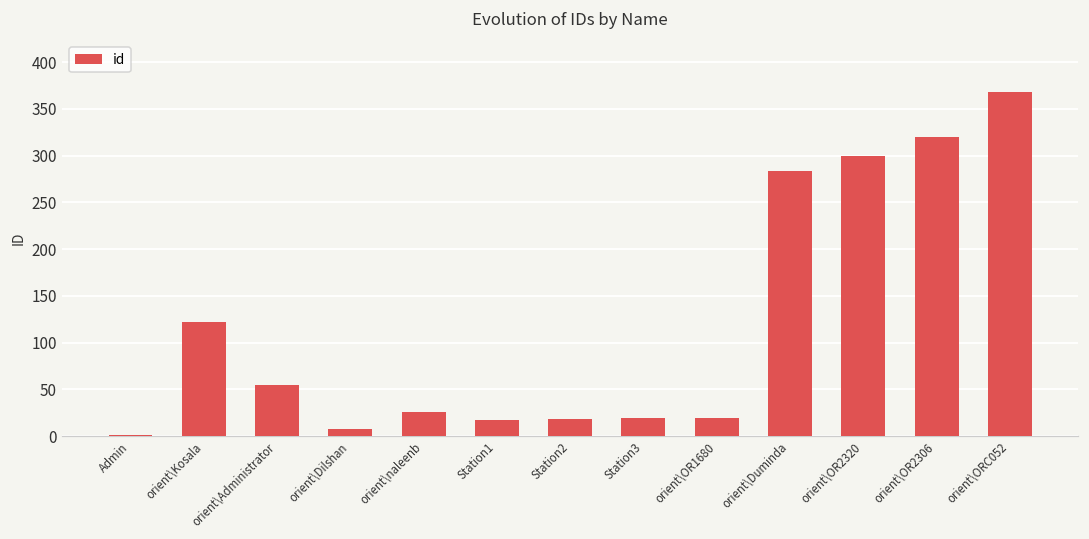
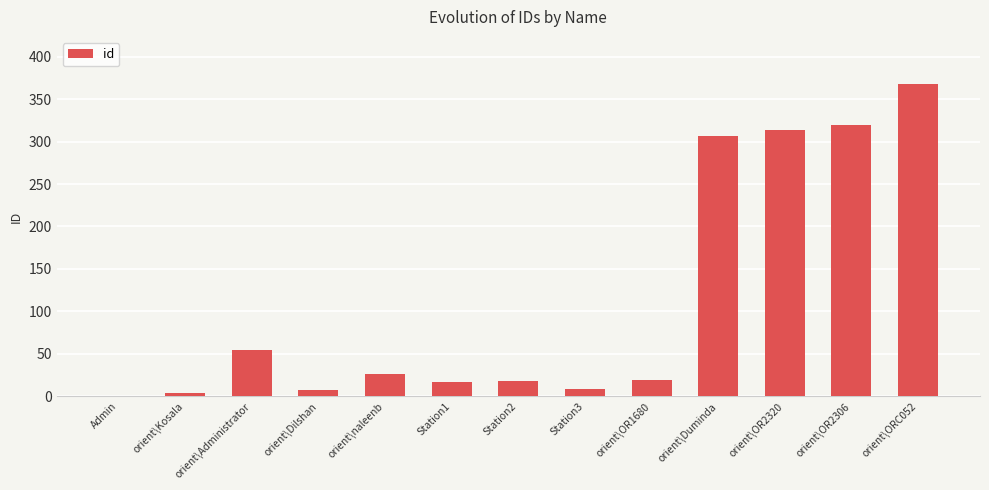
orient\Kosala: 120 -> 0
Station3: 20 -> 10
orient\Duminda: 280 -> 310
orient\OR2320: 300 -> 310
